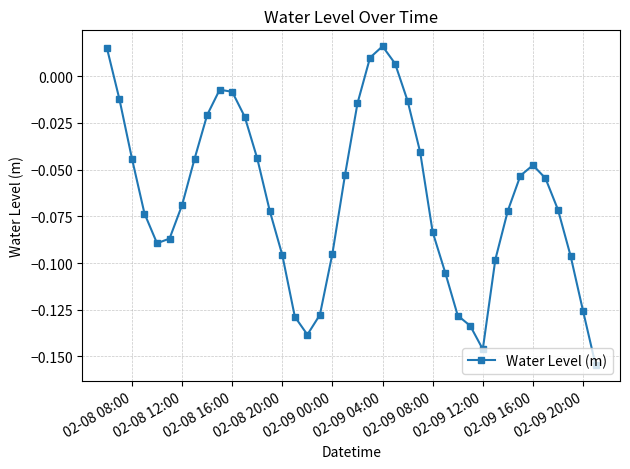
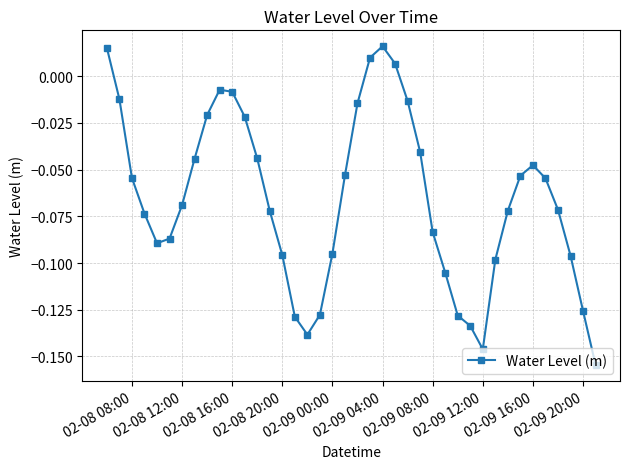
02-08 08:00: -0.044 -> -0.054
